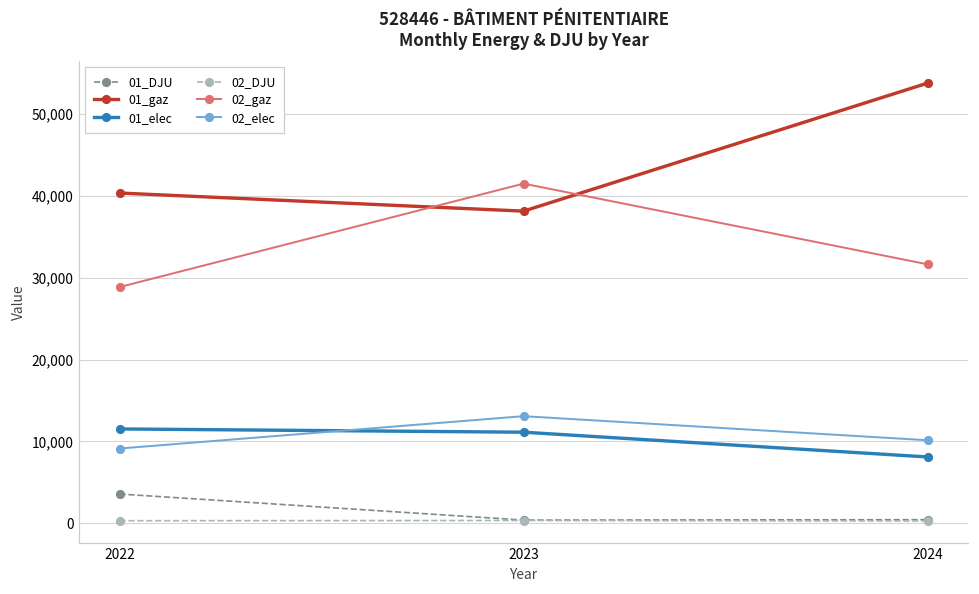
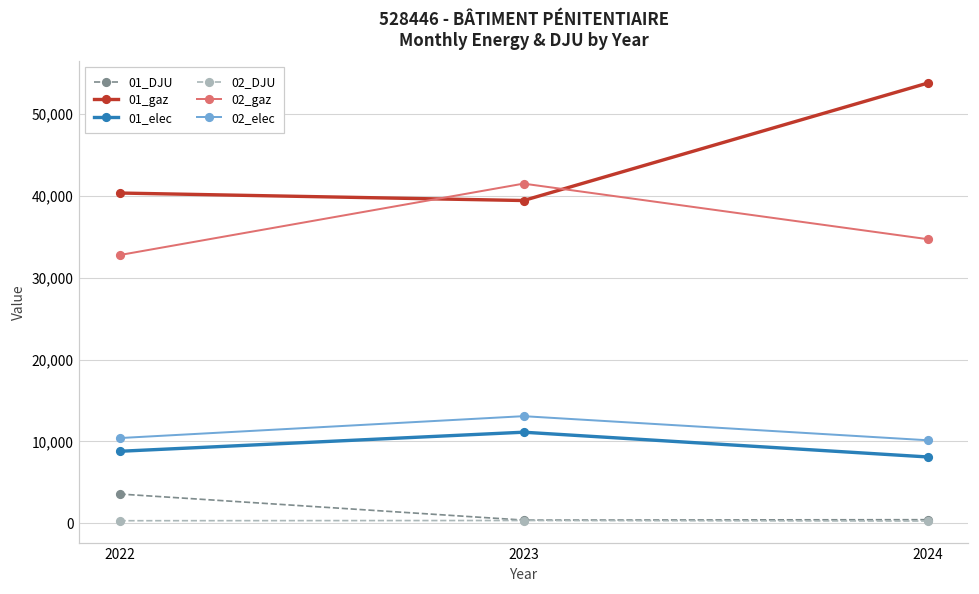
01_elec, 2022: 12,000 -> 9,000
02_gaz, 2022: 29,000 -> 33,000
02_elec, 2022: 9,000 -> 10,000
01_gaz, 2023: 38,000 -> 39,000
02_gaz, 2024: 32,000 -> 35,000
